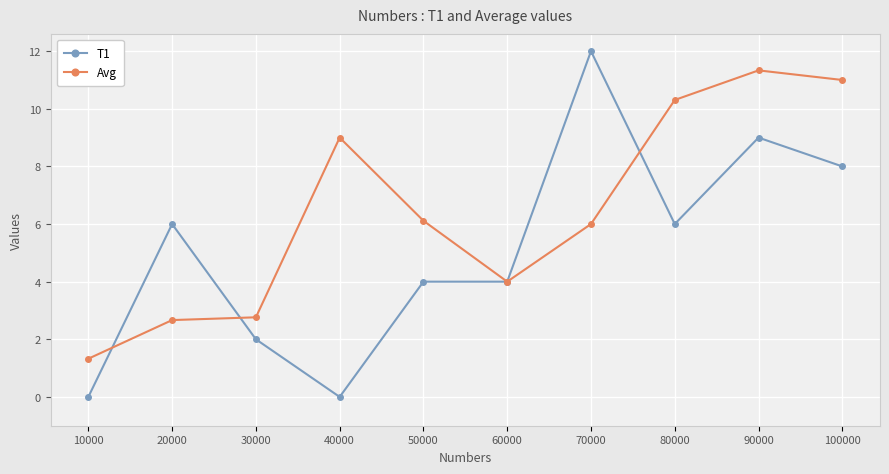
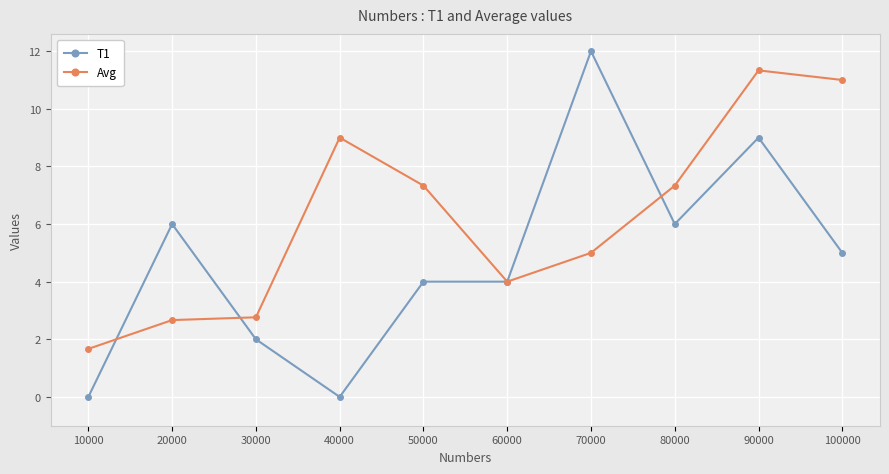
Avg, 10000: 1.3 -> 1.7
Avg, 50000: 6.1 -> 7.3
Avg, 70000: 6 -> 5
Avg, 80000: 10.3 -> 7.3
T1, 100000: 8 -> 5
